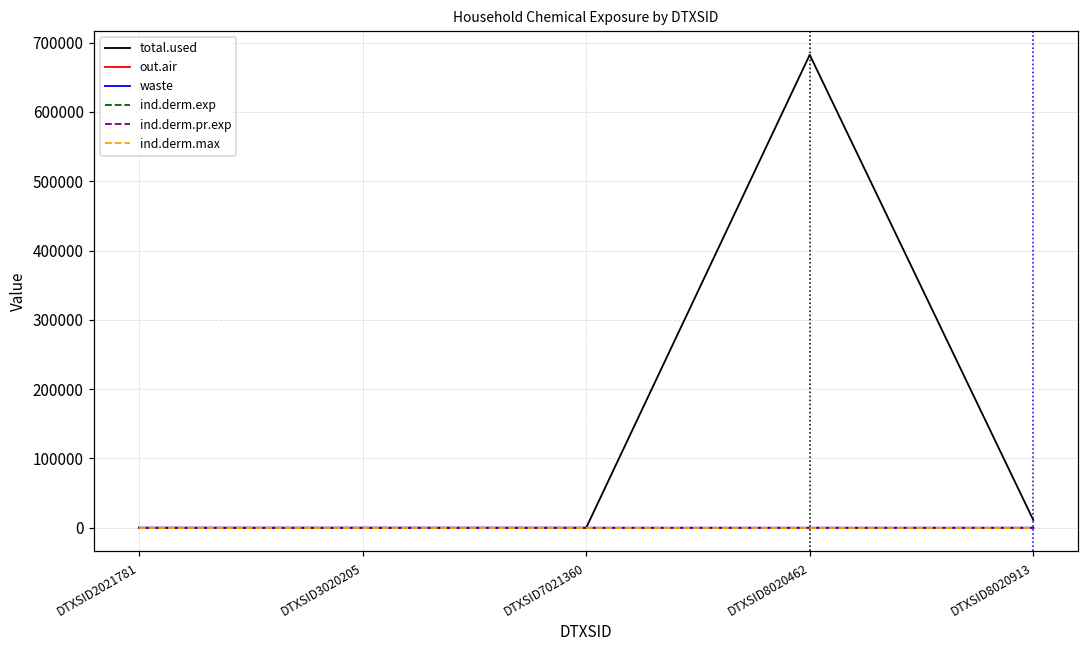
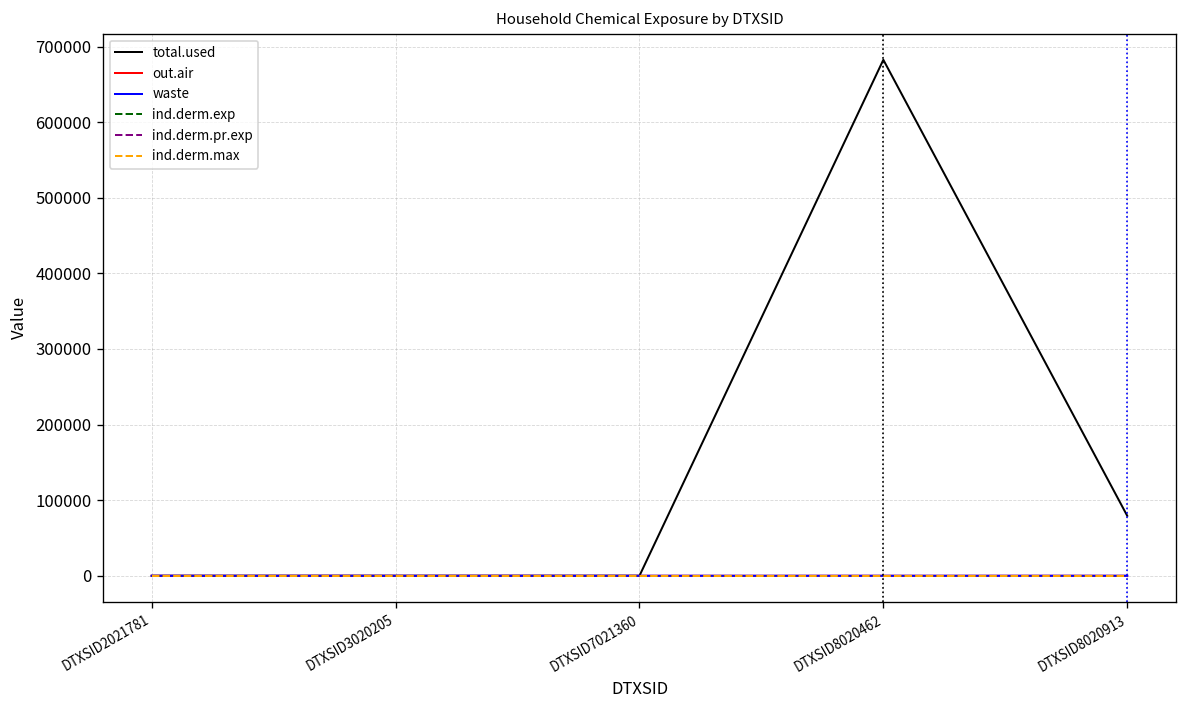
total.used, DTXSID8020913: 10000 -> 80000
